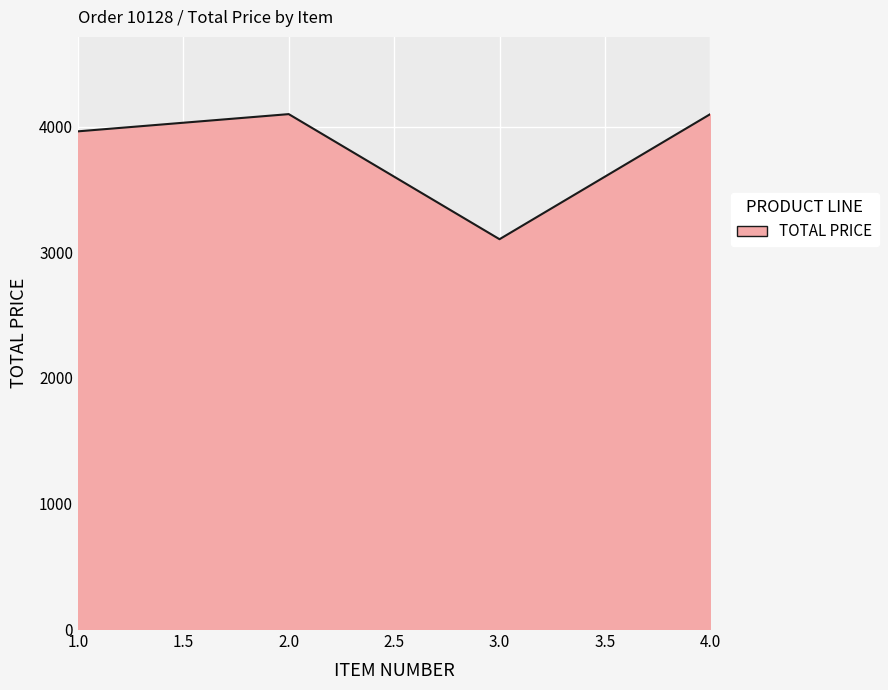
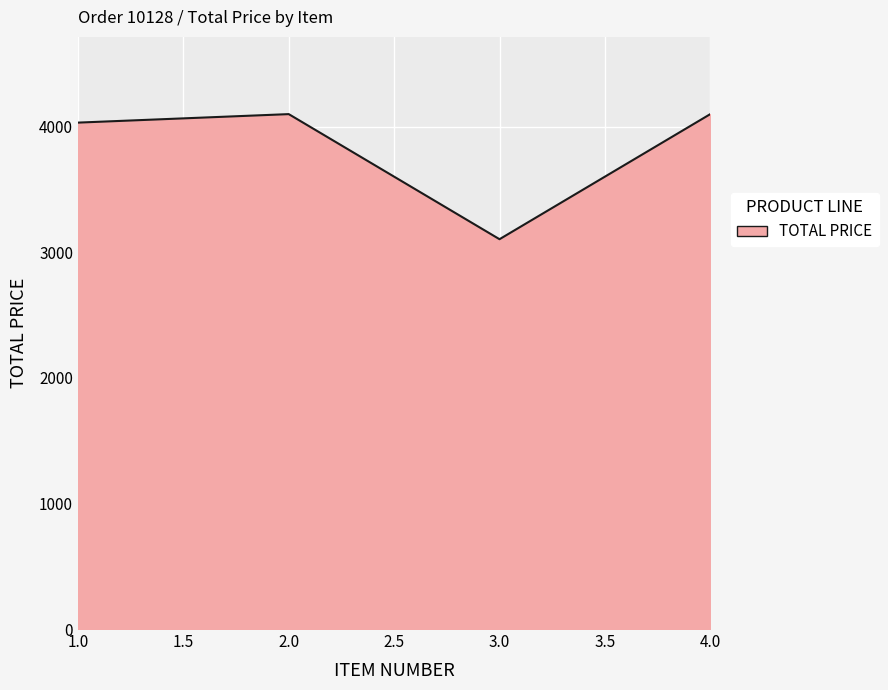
1.0: 3960 -> 4030
